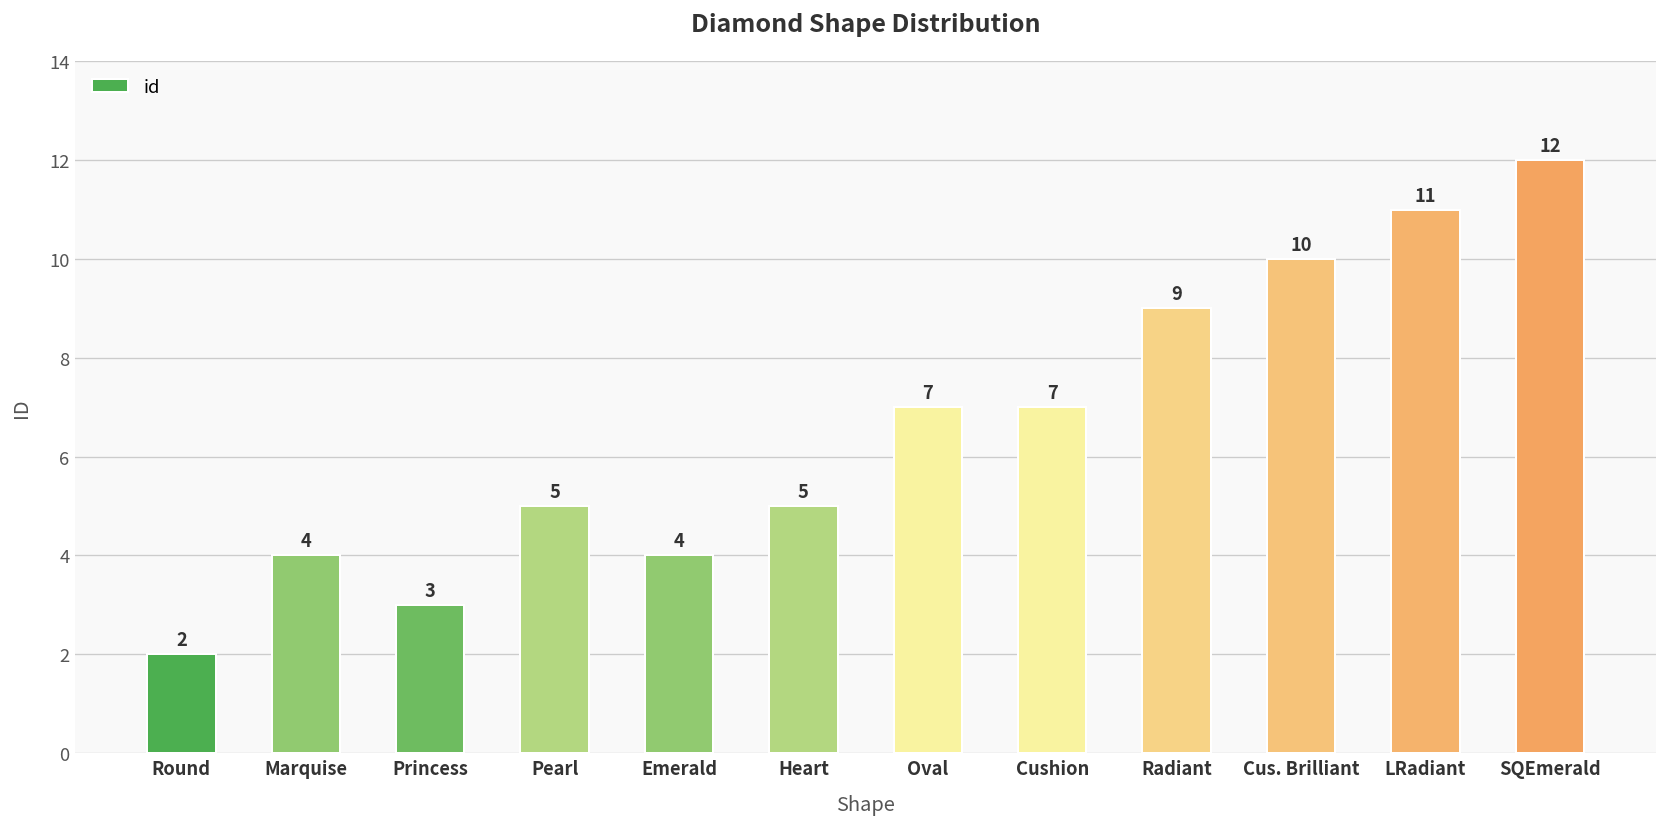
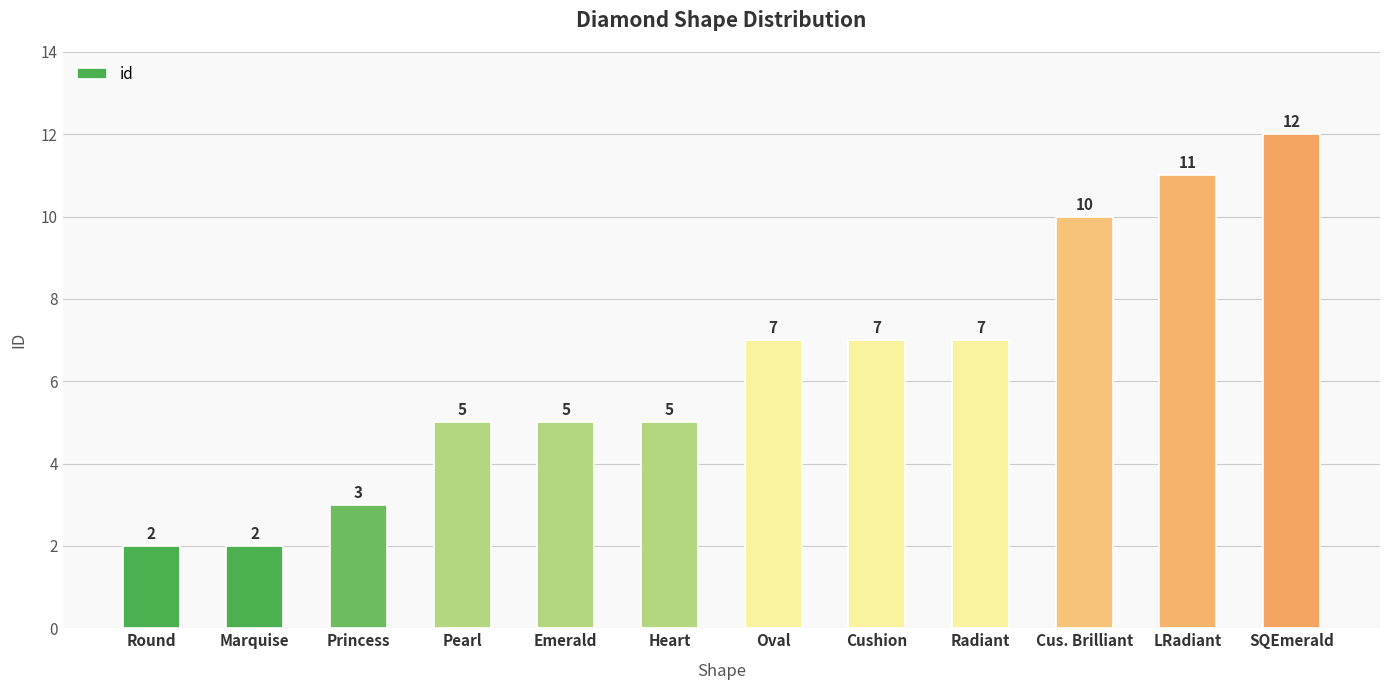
Marquise: 4 -> 2
Emerald: 4 -> 5
Radiant: 9 -> 7
